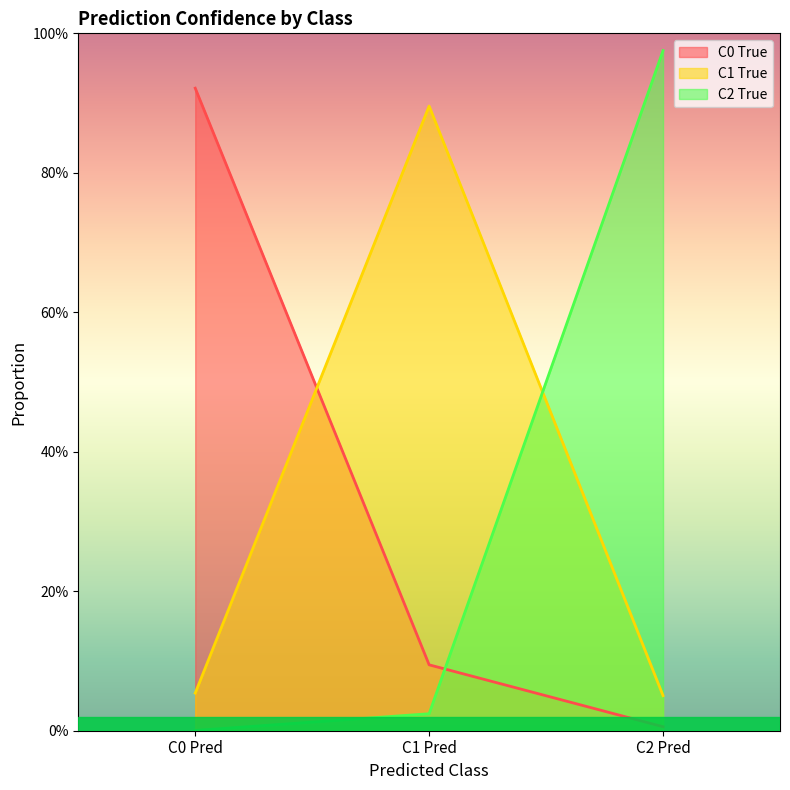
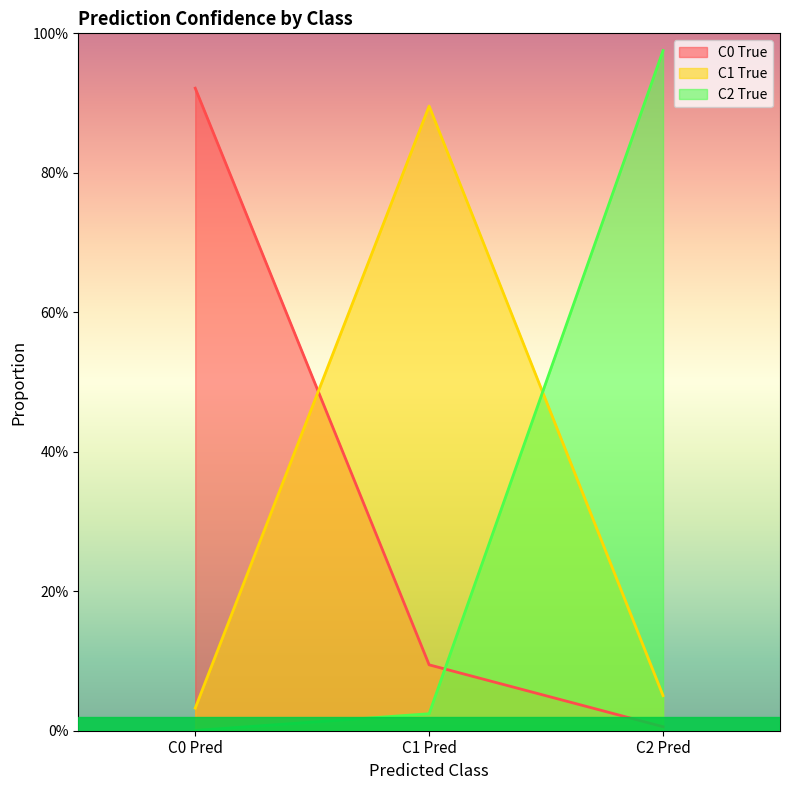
C1 True, C0 Pred: 5% -> 3%
